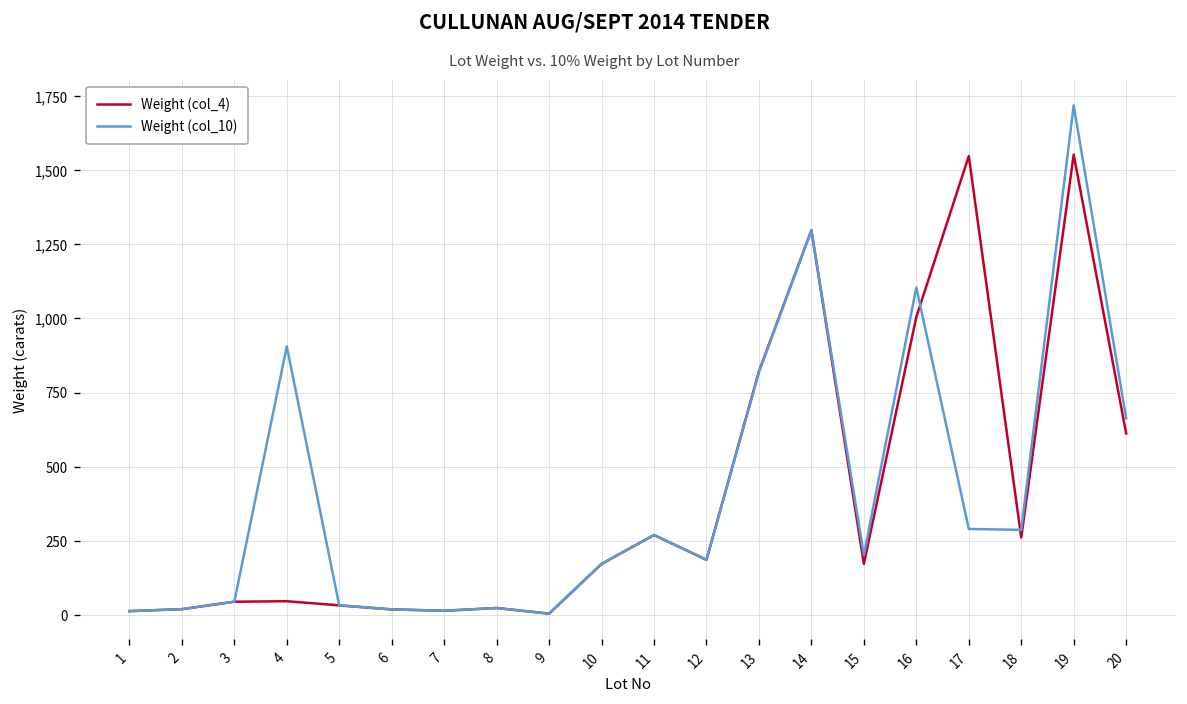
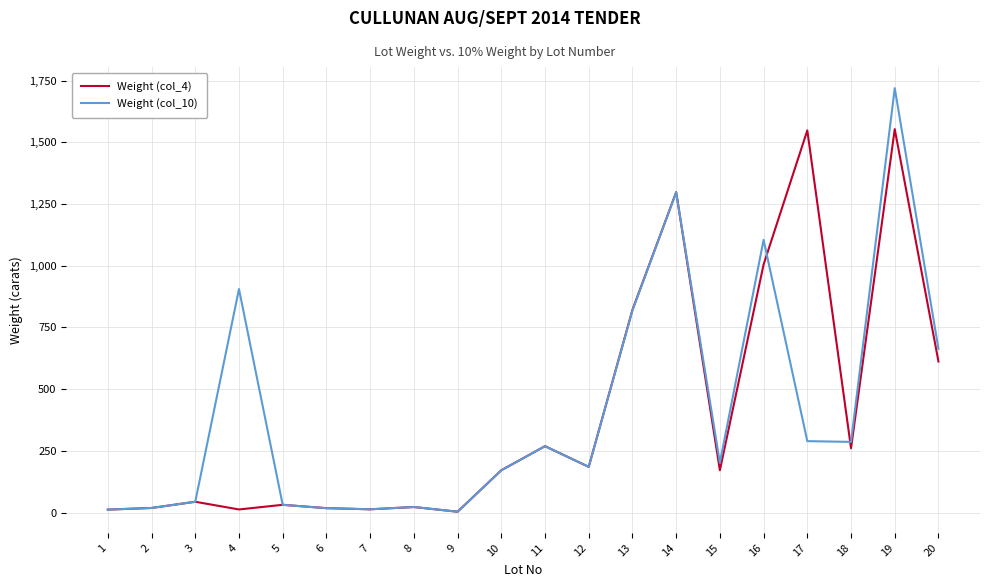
Weight (col_4), 4: 50 -> 10
